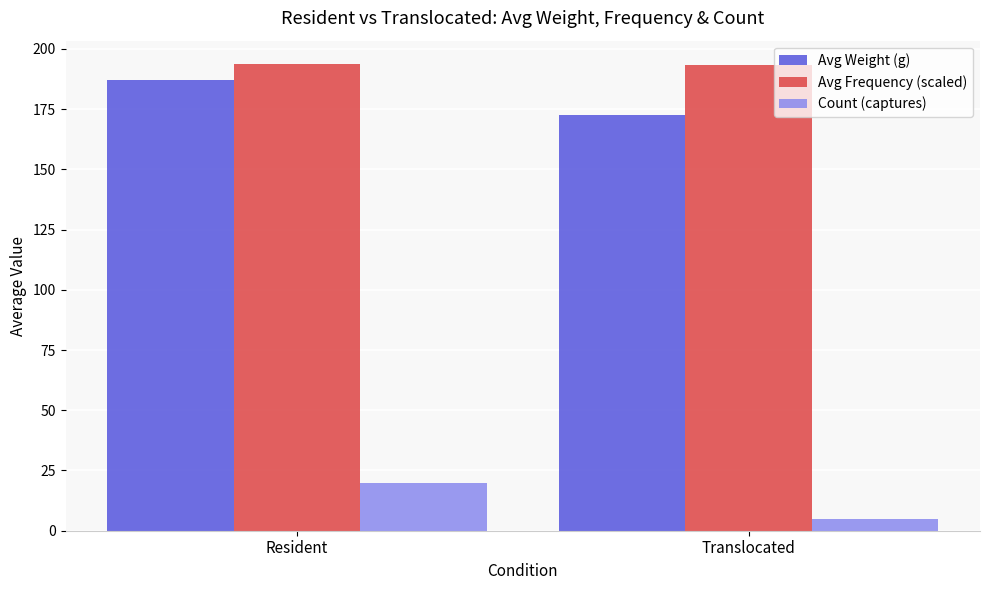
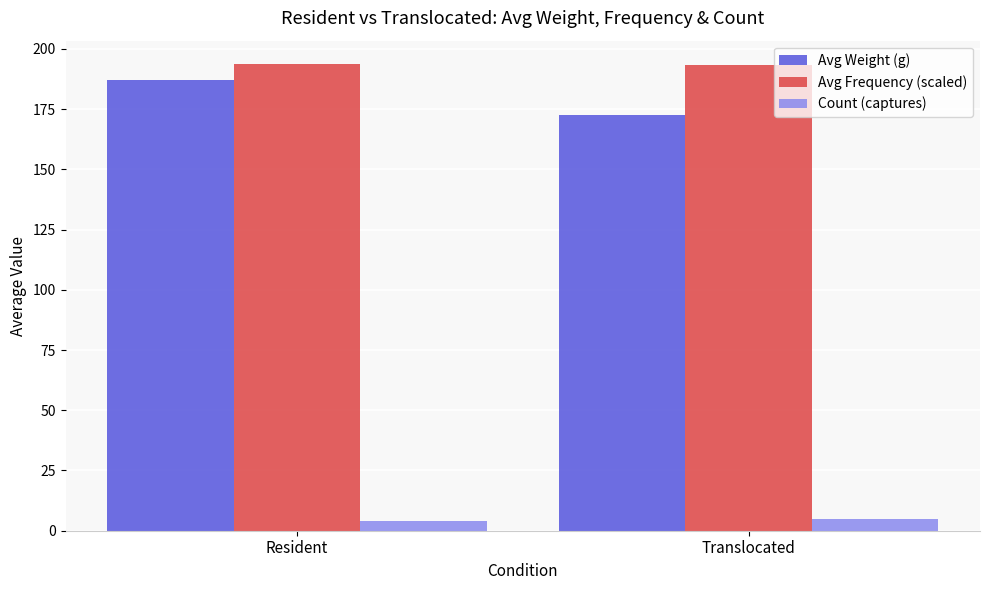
Count (captures), Resident: 20 -> 4
